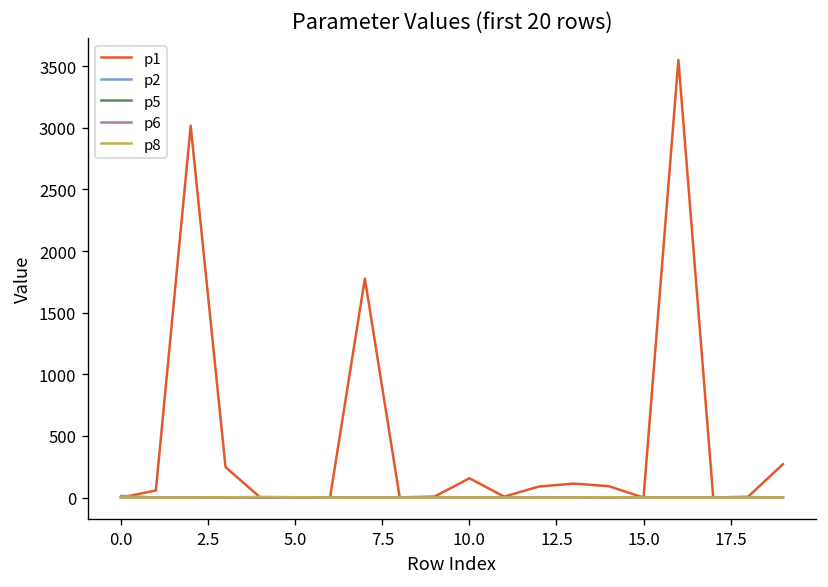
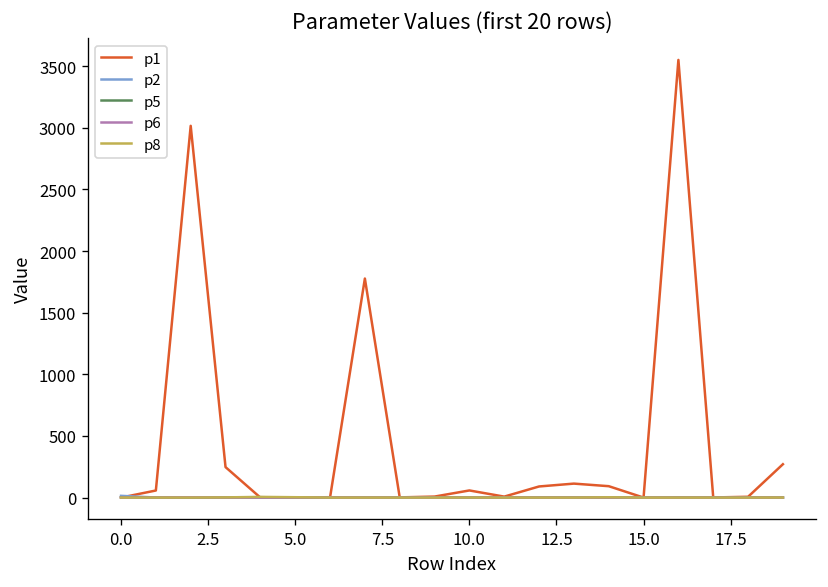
p1, 10.0: 160 -> 60
